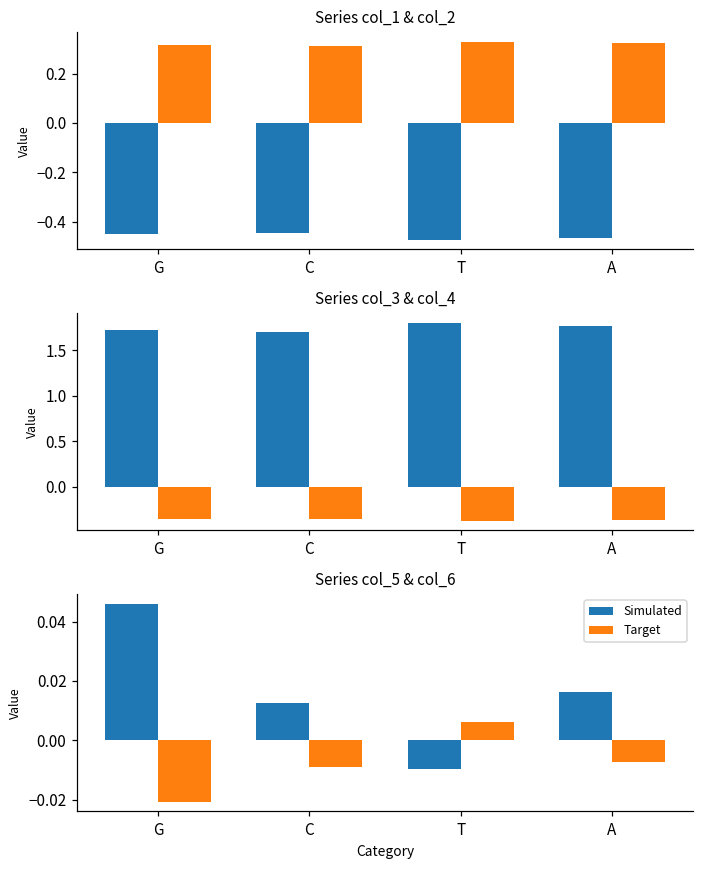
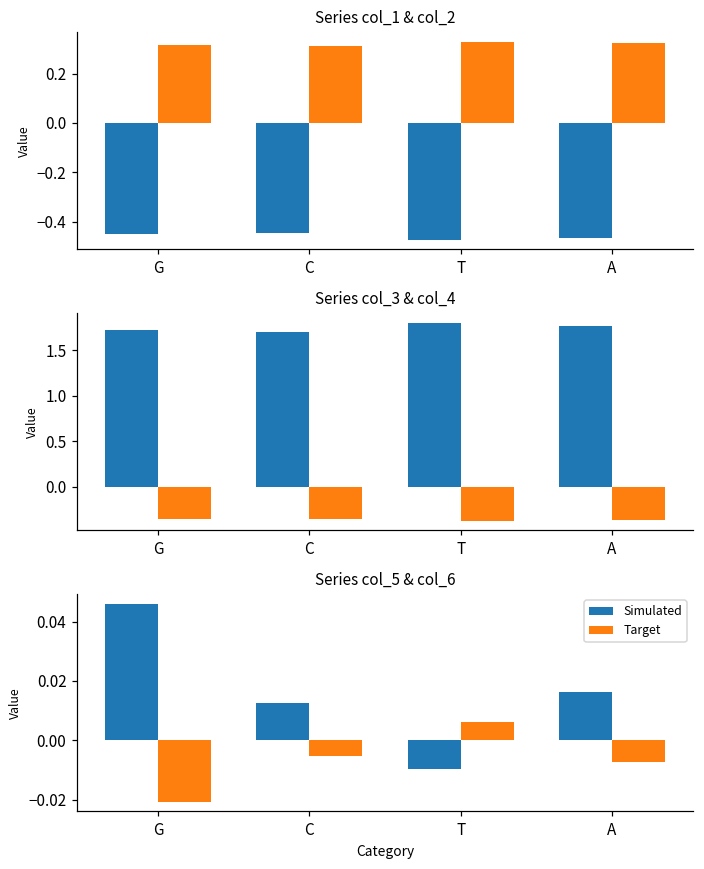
Series col_5 & col_6, Target, C: -0.009 -> -0.005
